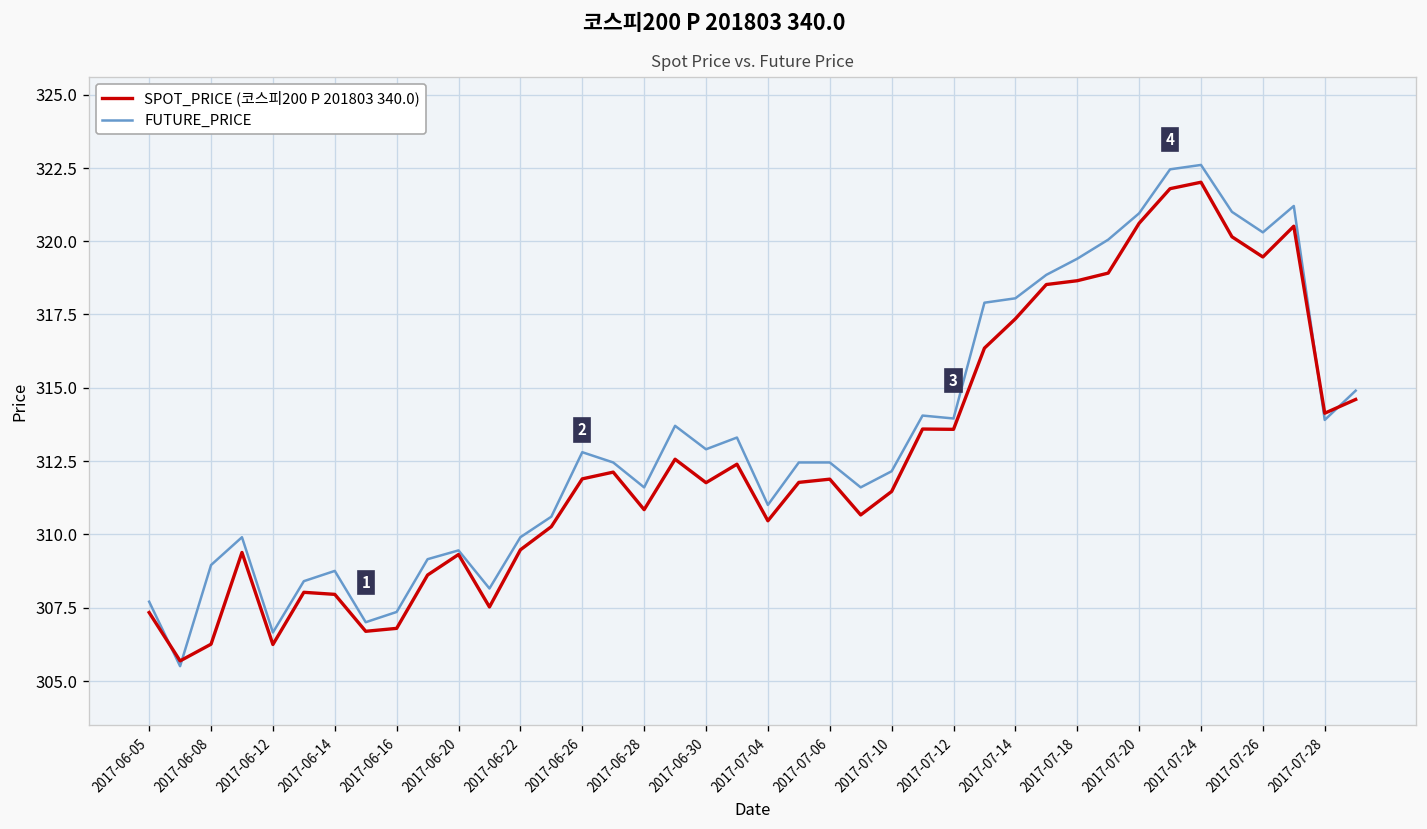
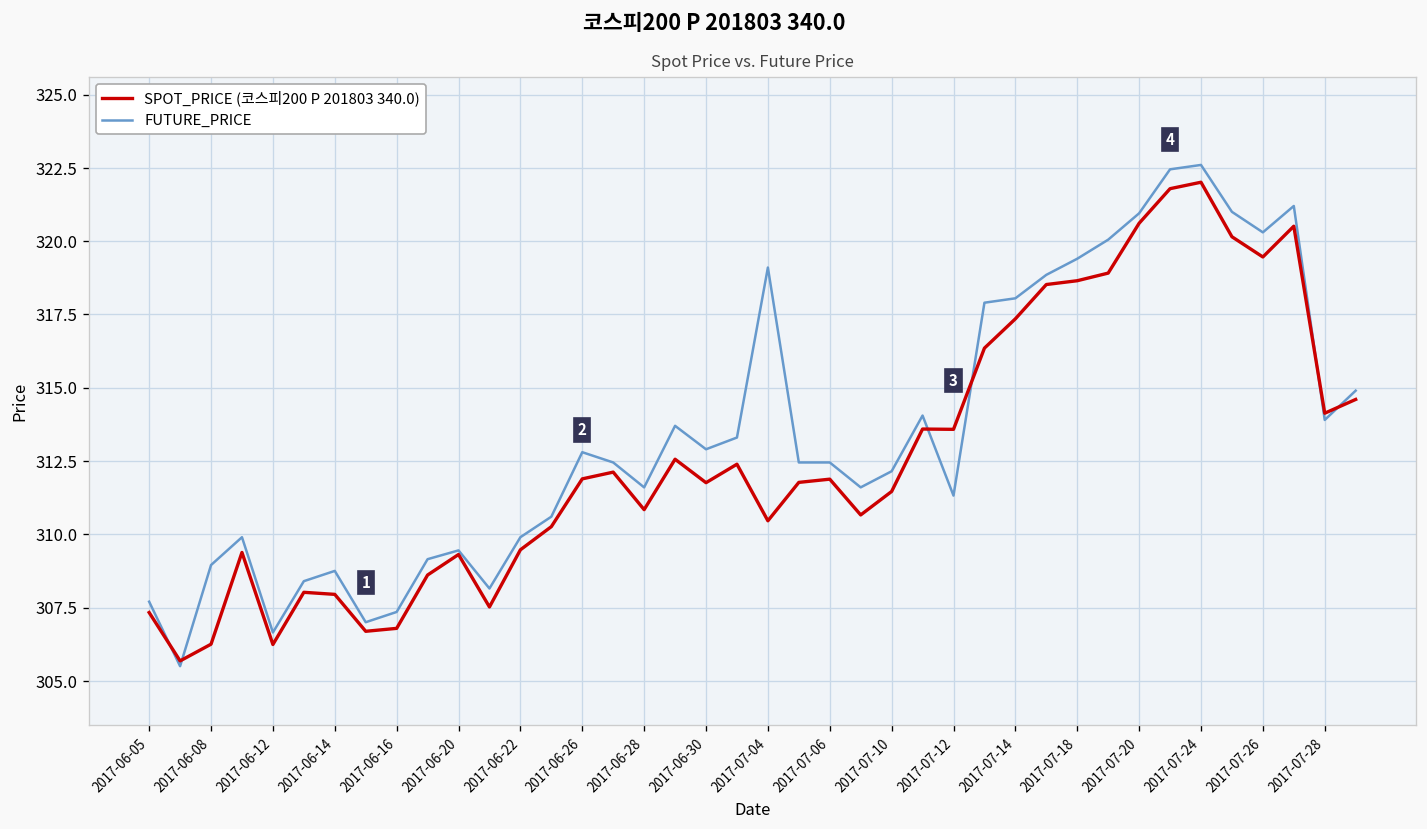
FUTURE_PRICE, 2017-07-04: 311.0 -> 319.1
FUTURE_PRICE, 2017-07-12: 314.0 -> 311.3
